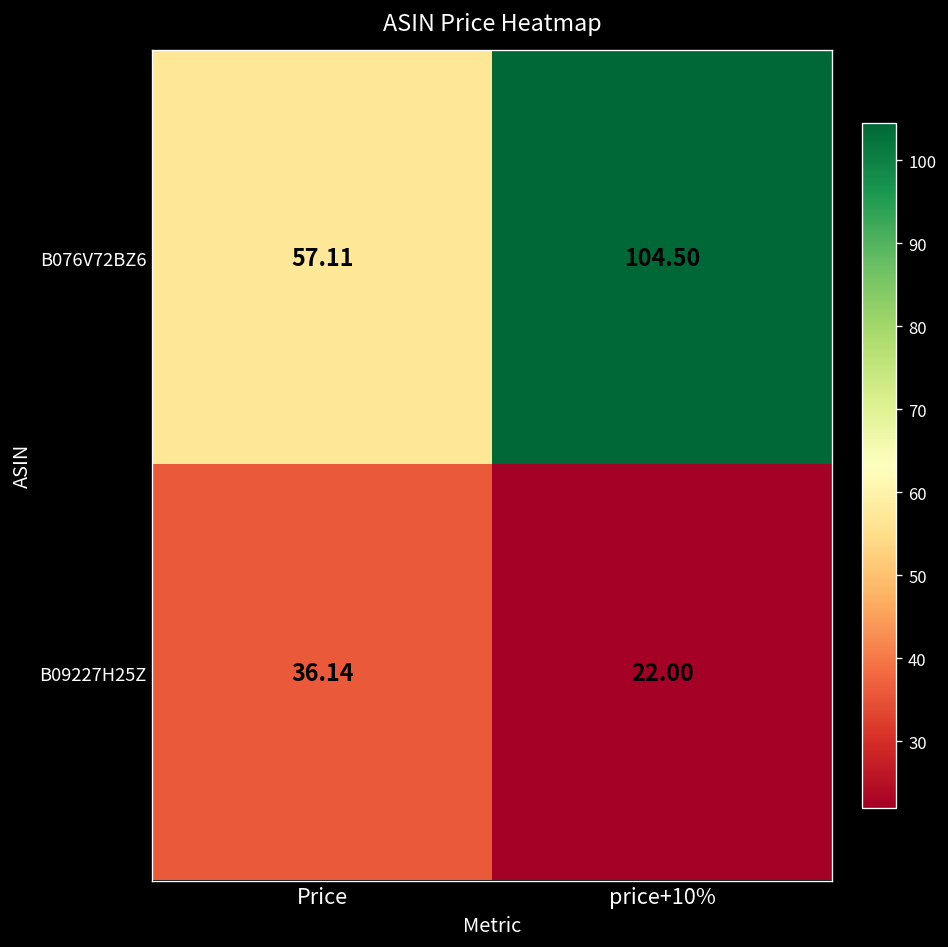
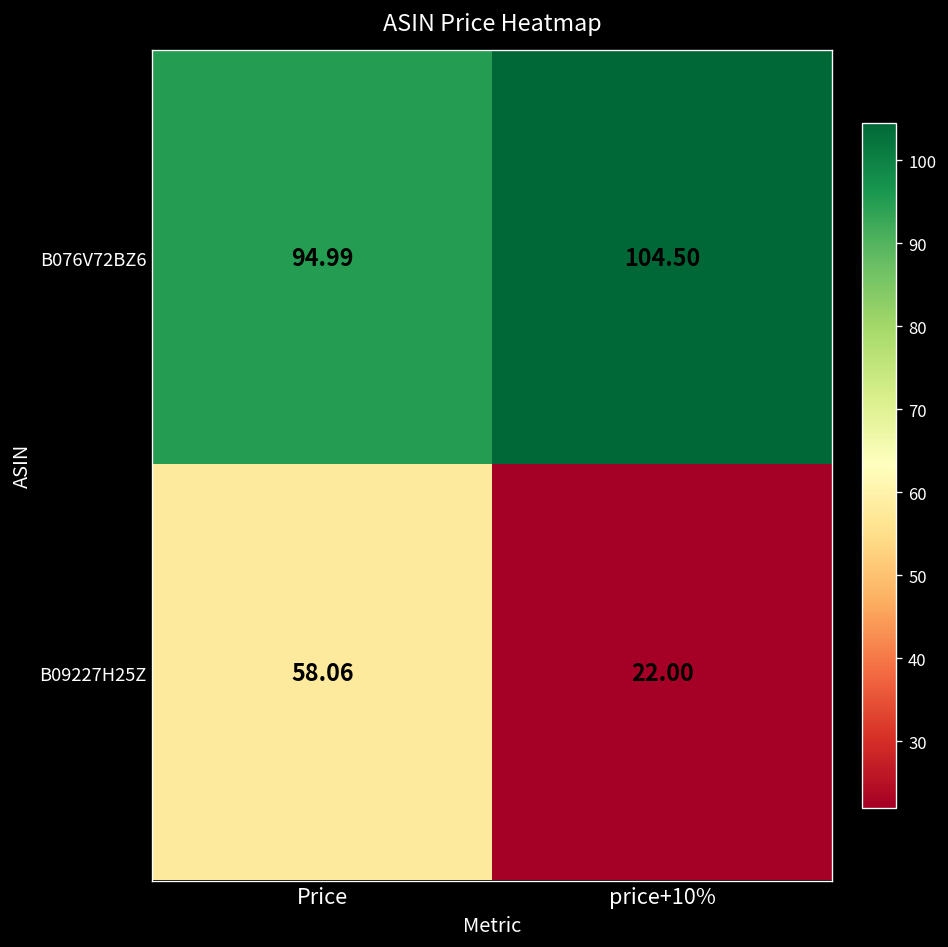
B076V72BZ6, Price: 57.11 -> 94.99
B09227H25Z, Price: 36.14 -> 58.06
